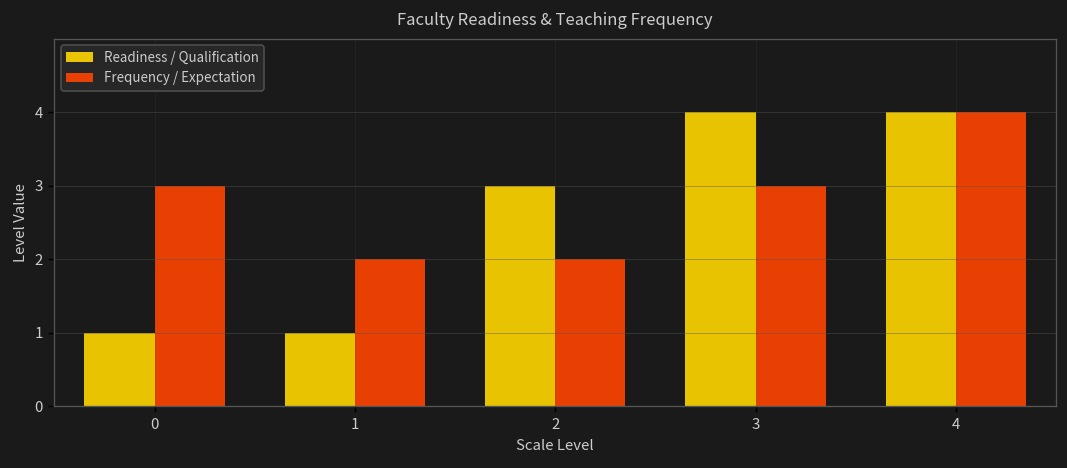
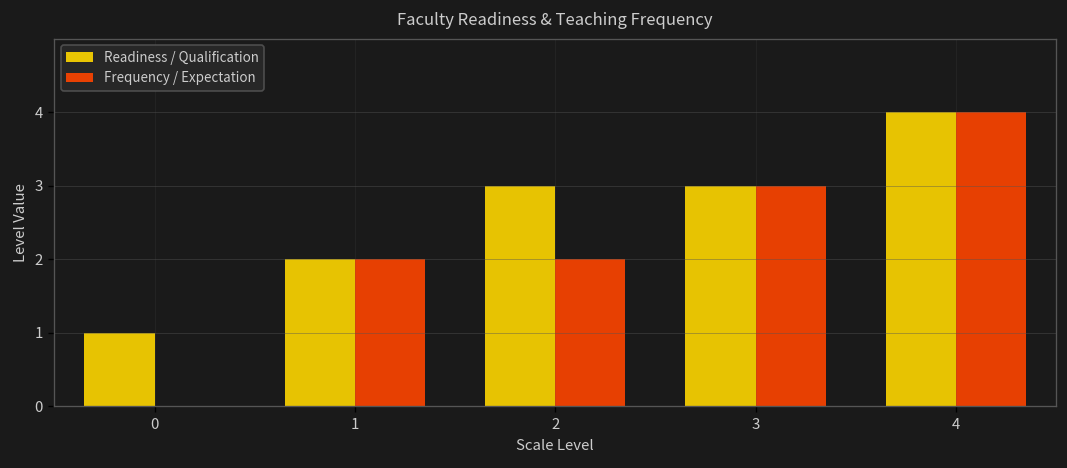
Frequency / Expectation, 0: 3 -> 0
Readiness / Qualification, 1: 1 -> 2
Readiness / Qualification, 3: 4 -> 3
